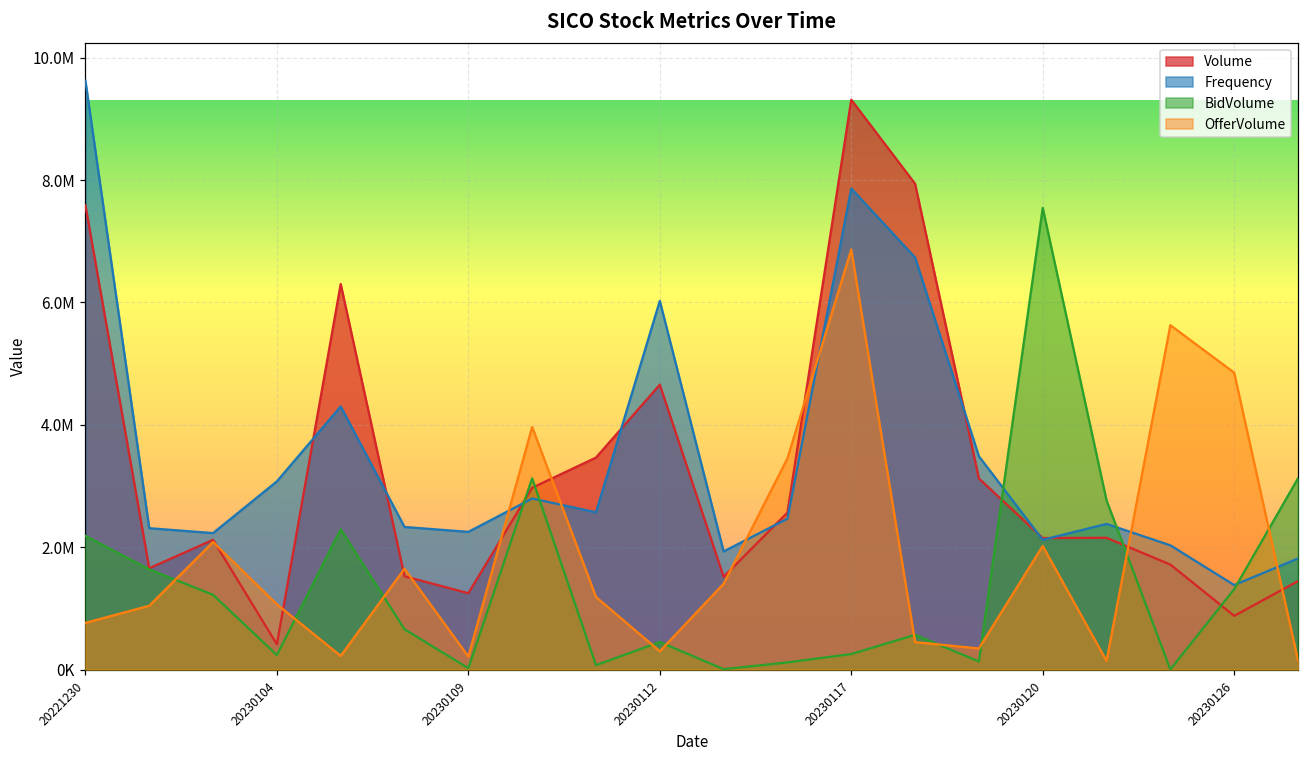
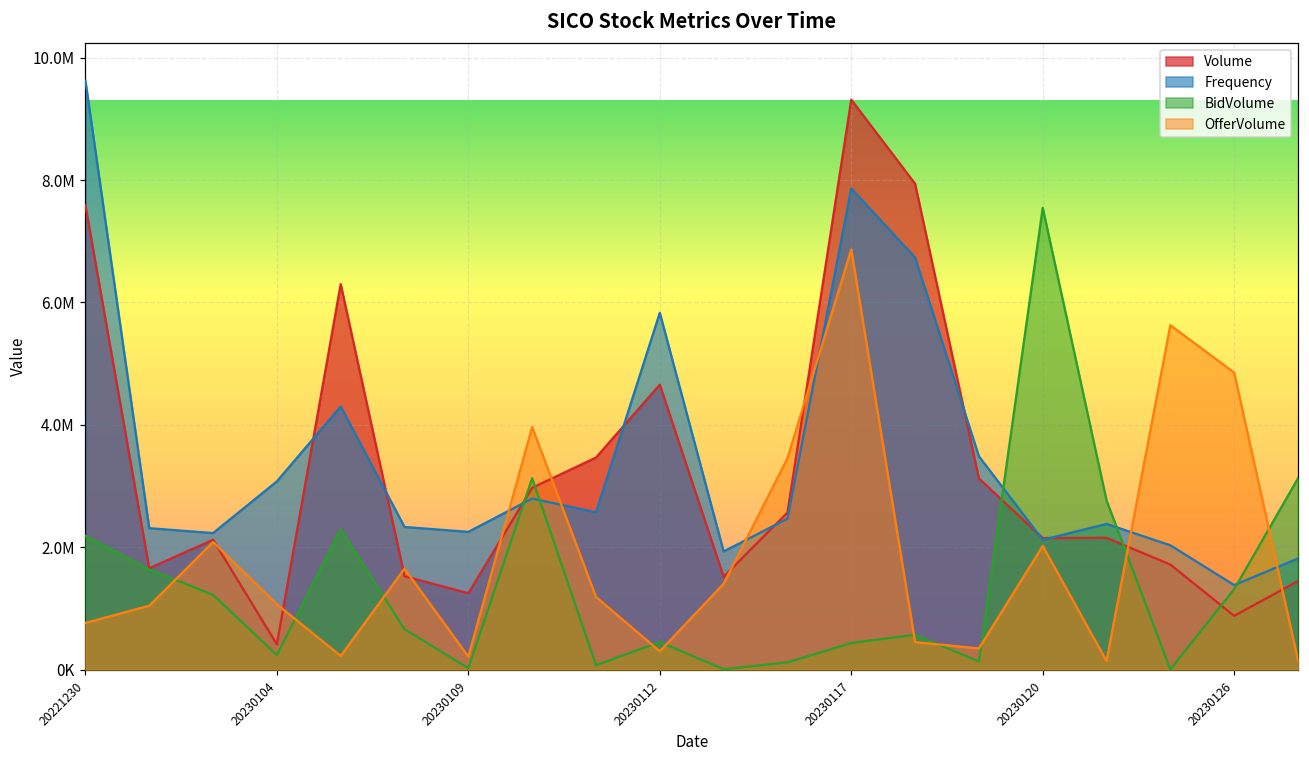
Frequency, 20230112: 6000000 -> 5800000
BidVolume, 20230117: 300000 -> 400000
